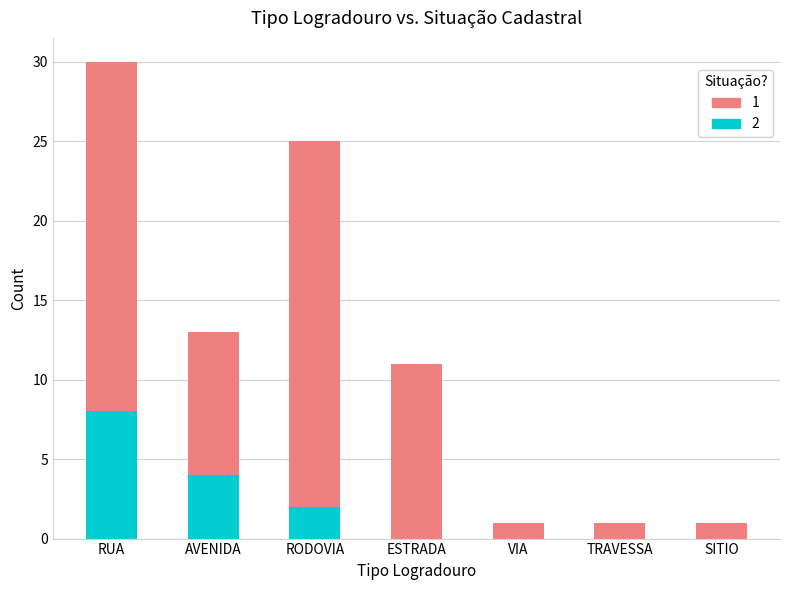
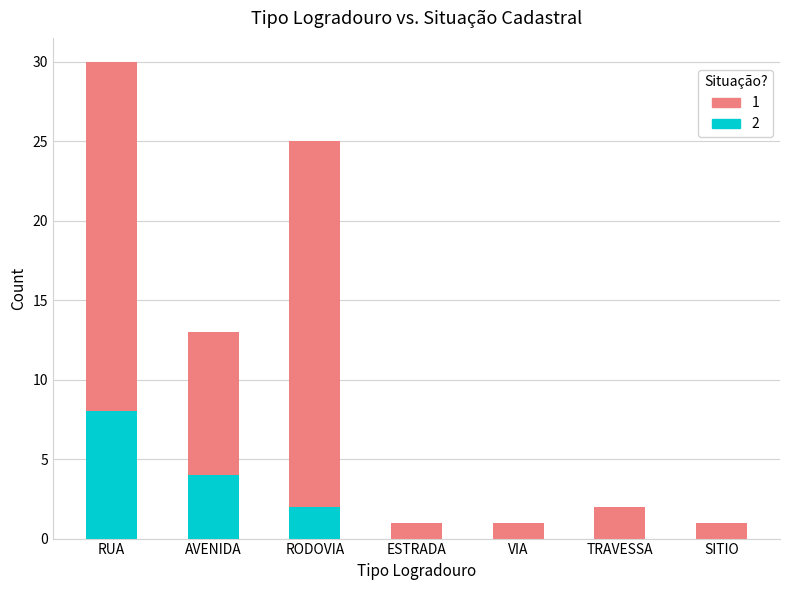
1, ESTRADA: 11 -> 1
1, TRAVESSA: 1 -> 2
